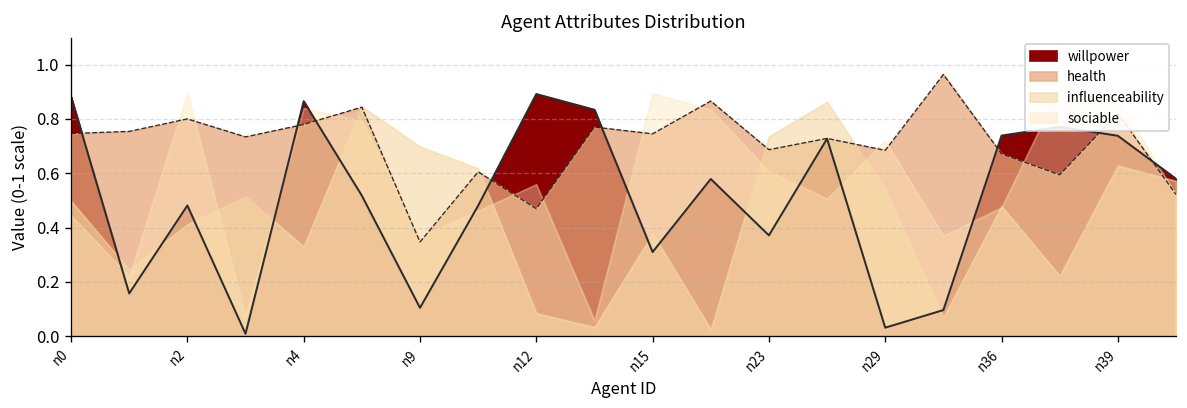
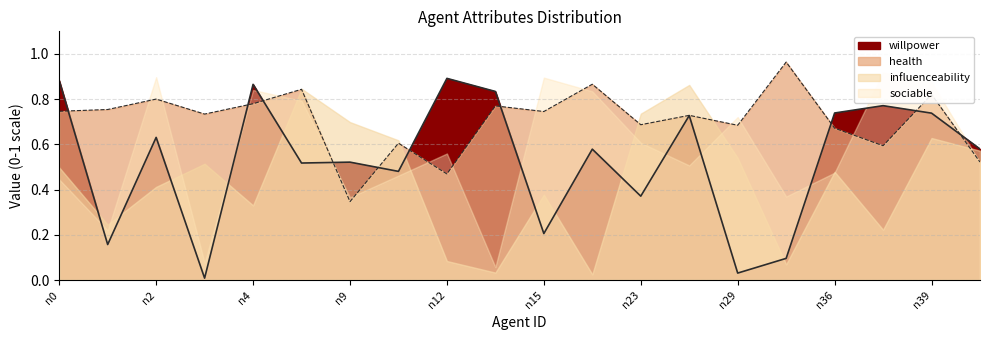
willpower, n2: 0.48 -> 0.63
willpower, n9: 0.10 -> 0.52
willpower, n15: 0.31 -> 0.21
